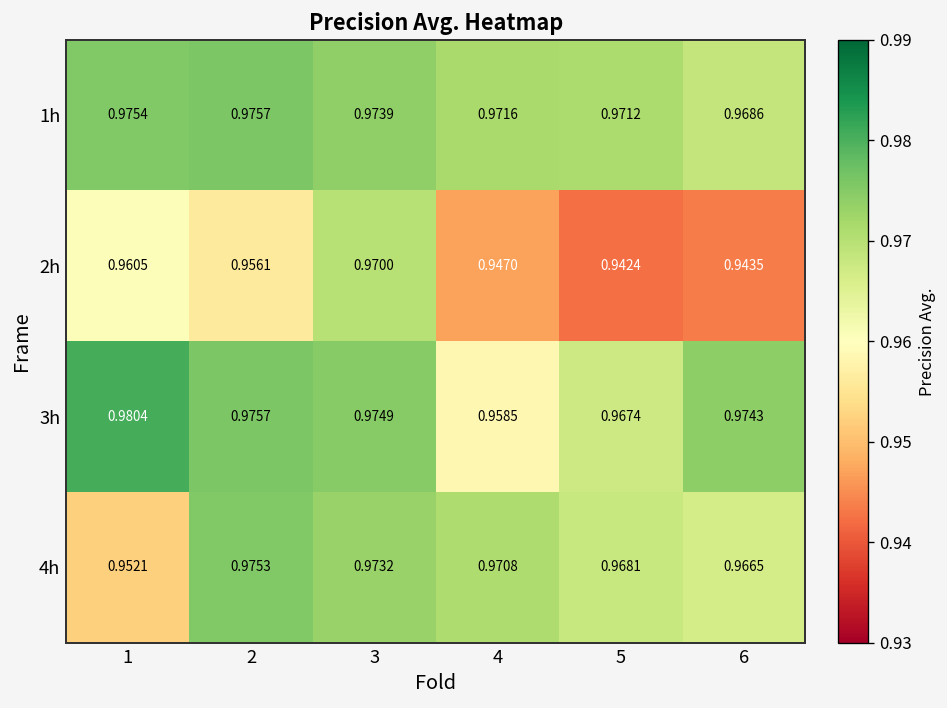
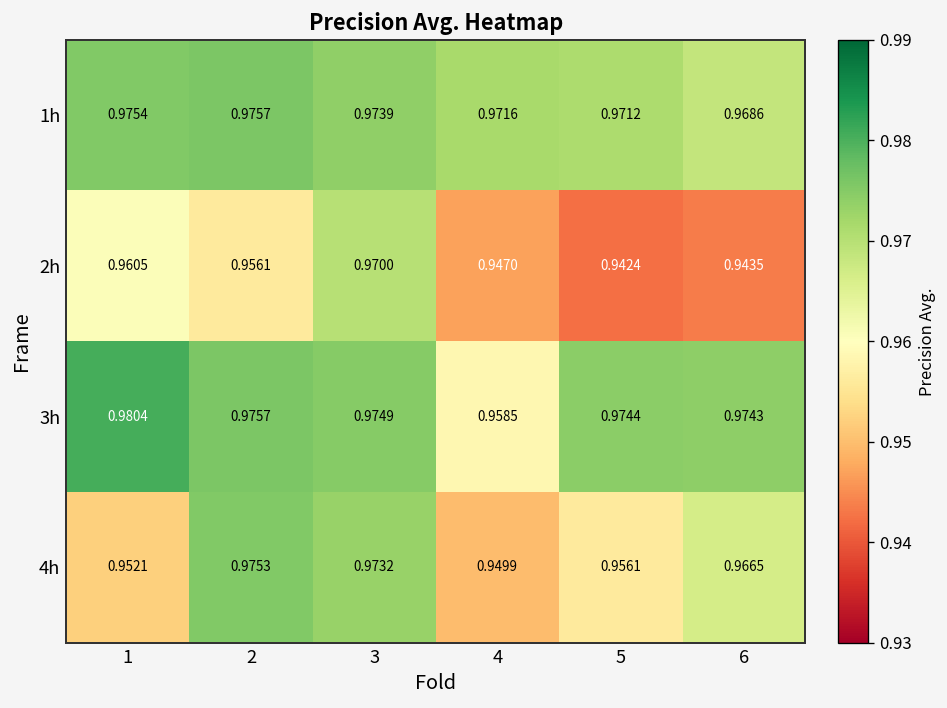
3h, 5: 0.9674 -> 0.9744
4h, 4: 0.9708 -> 0.9499
4h, 5: 0.9681 -> 0.9561
